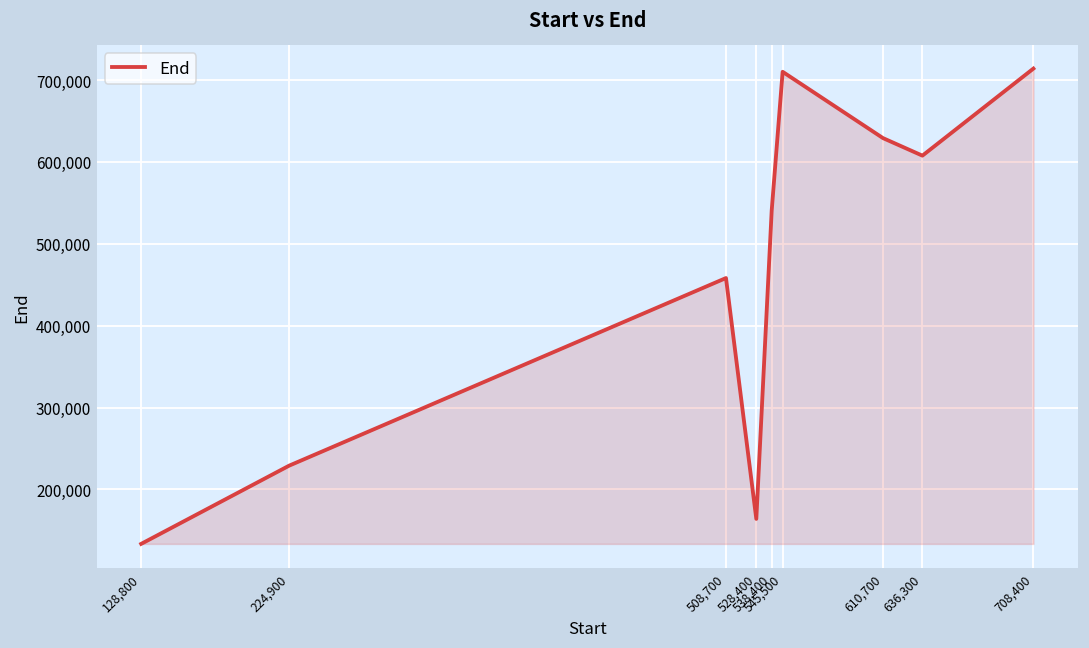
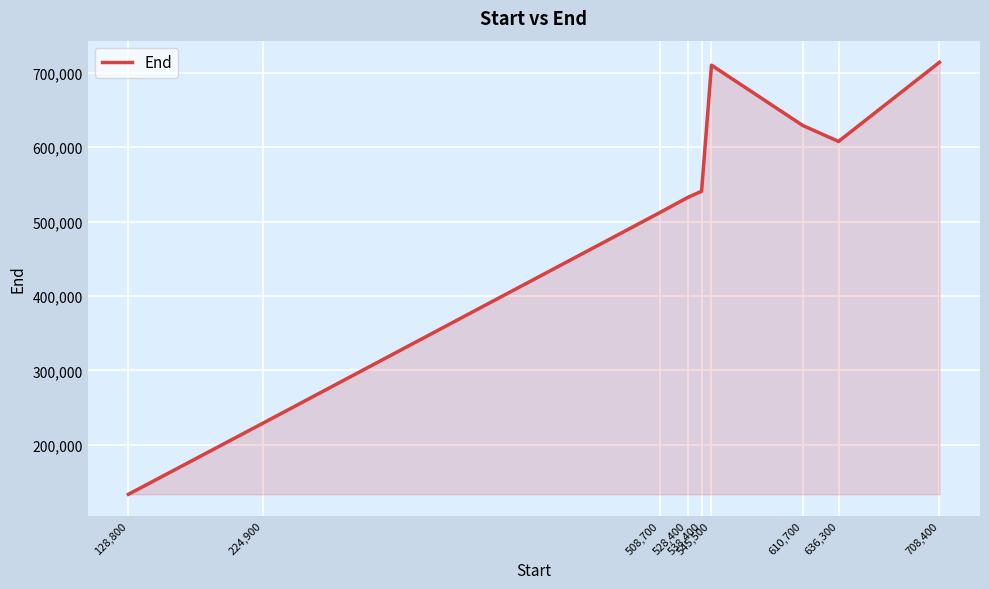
508,700: 460,000 -> 510,000
528,400: 160,000 -> 530,000
